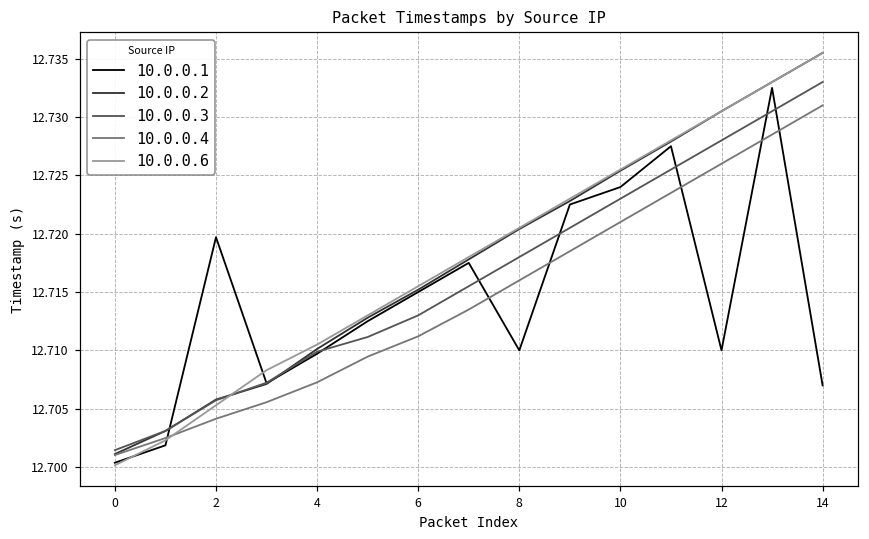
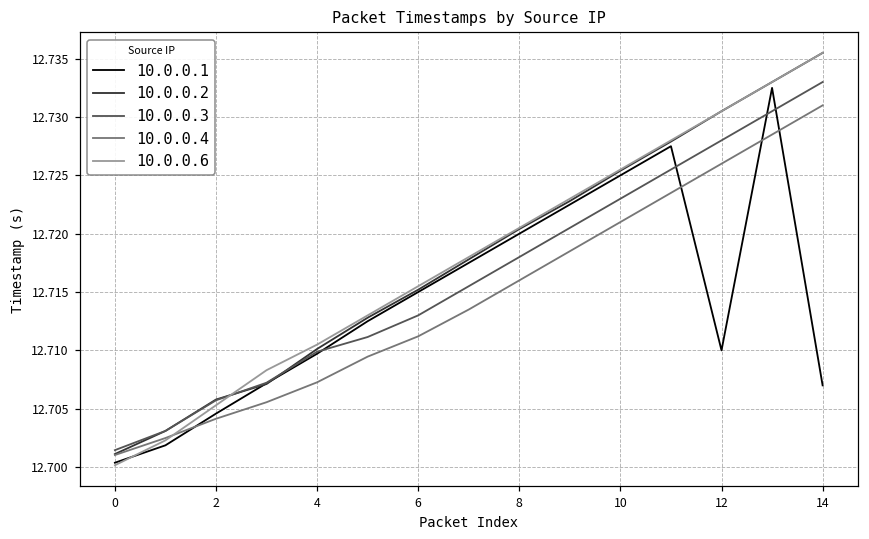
10.0.0.1, 2: 12.7197 -> 12.7046
10.0.0.1, 8: 12.71 -> 12.72
10.0.0.1, 10: 12.724 -> 12.725
